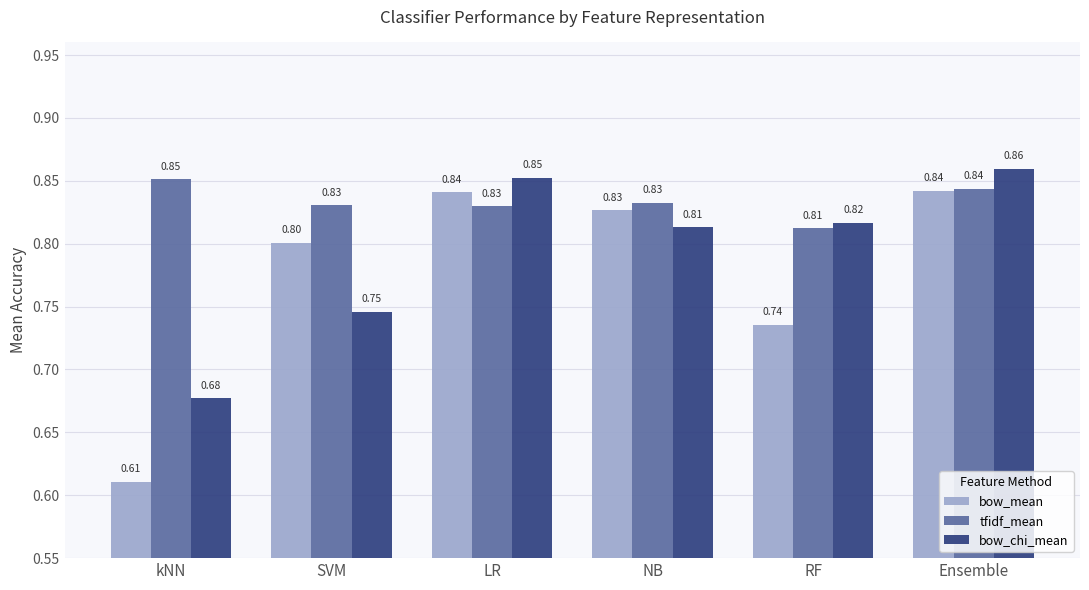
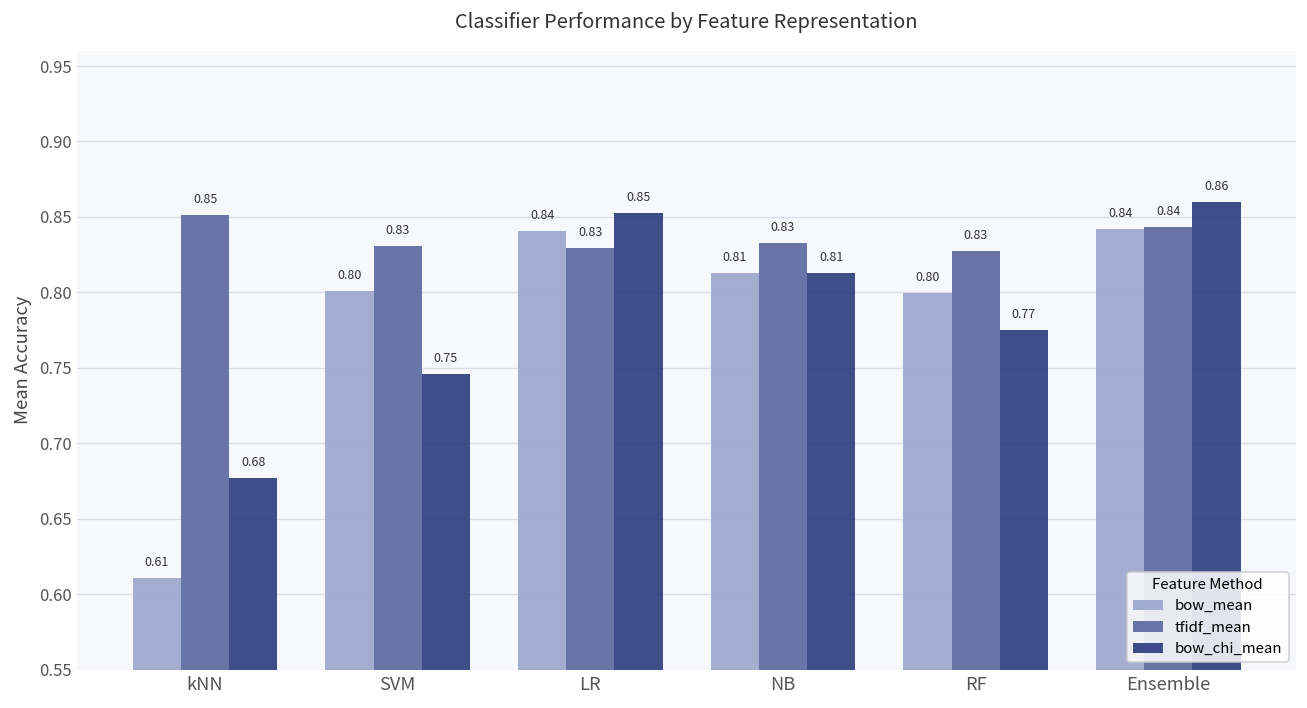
bow_mean, NB: 0.83 -> 0.81
bow_mean, RF: 0.74 -> 0.80
tfidf_mean, RF: 0.81 -> 0.83
bow_chi_mean, RF: 0.82 -> 0.77
